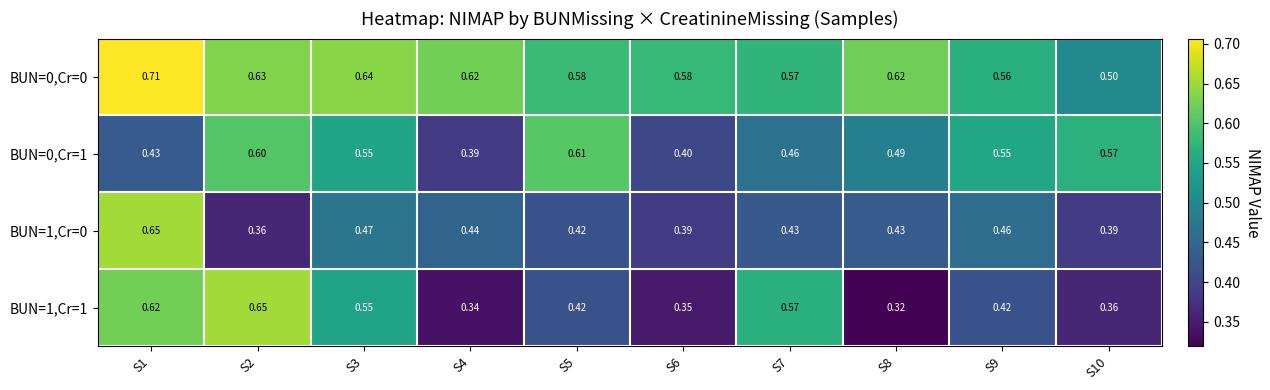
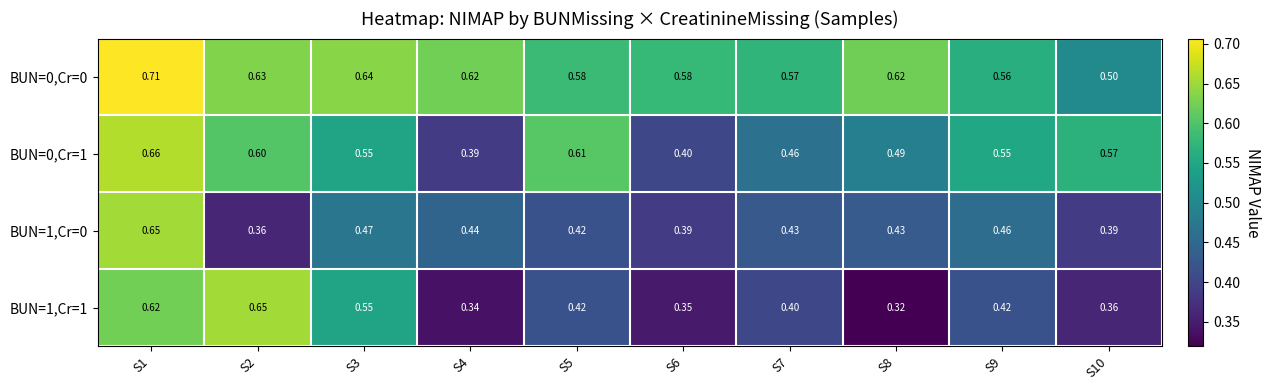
BUN=0,Cr=1, S1: 0.43 -> 0.66
BUN=1,Cr=1, S7: 0.57 -> 0.40
